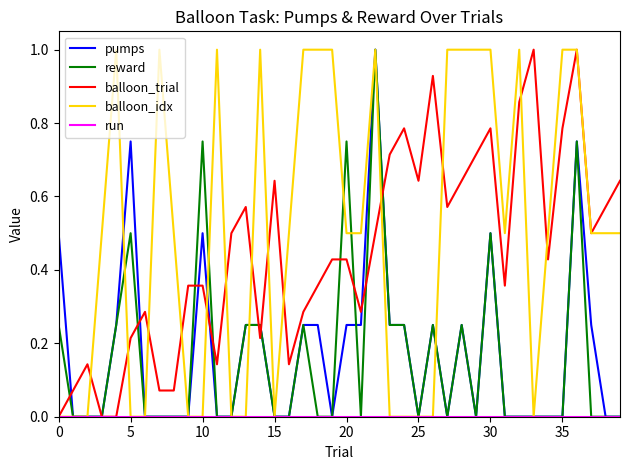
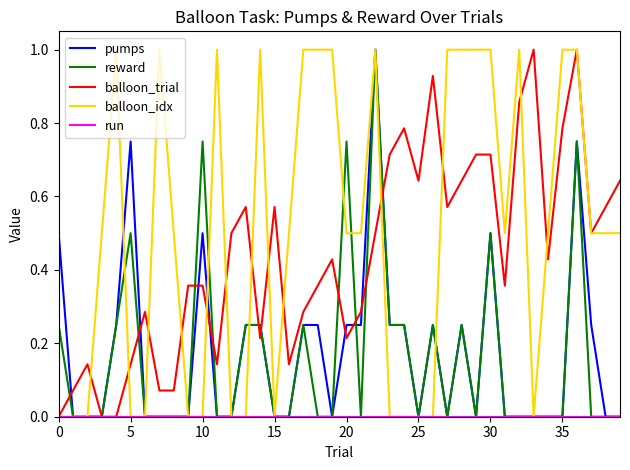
balloon_trial, 5: 0.21 -> 0.14
balloon_trial, 15: 0.64 -> 0.57
balloon_trial, 20: 0.43 -> 0.21
balloon_trial, 30: 0.79 -> 0.71
